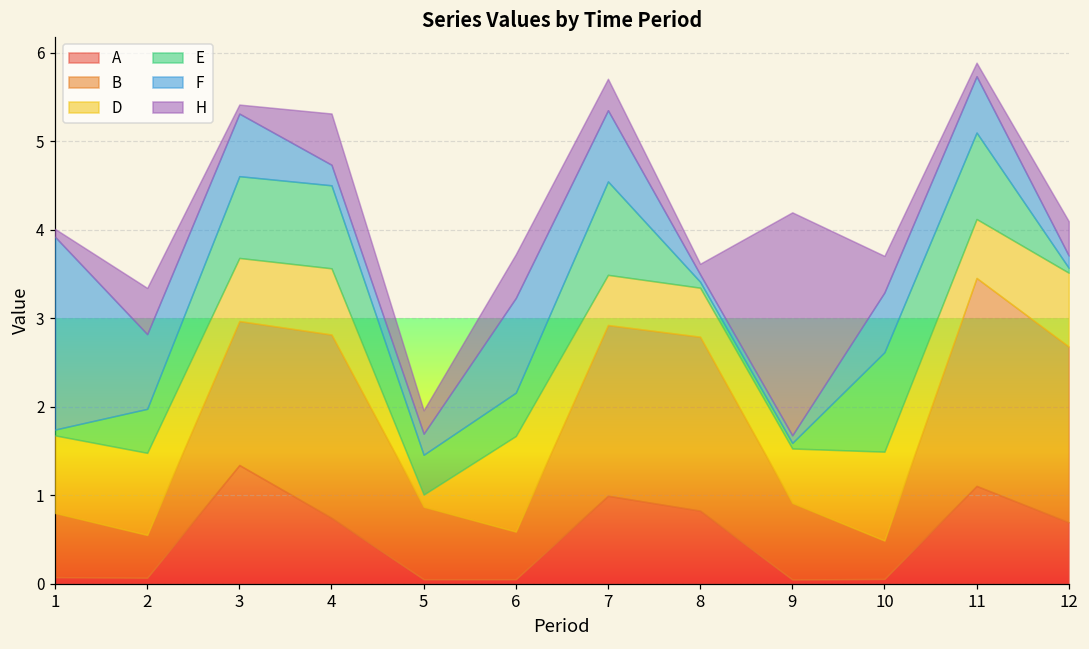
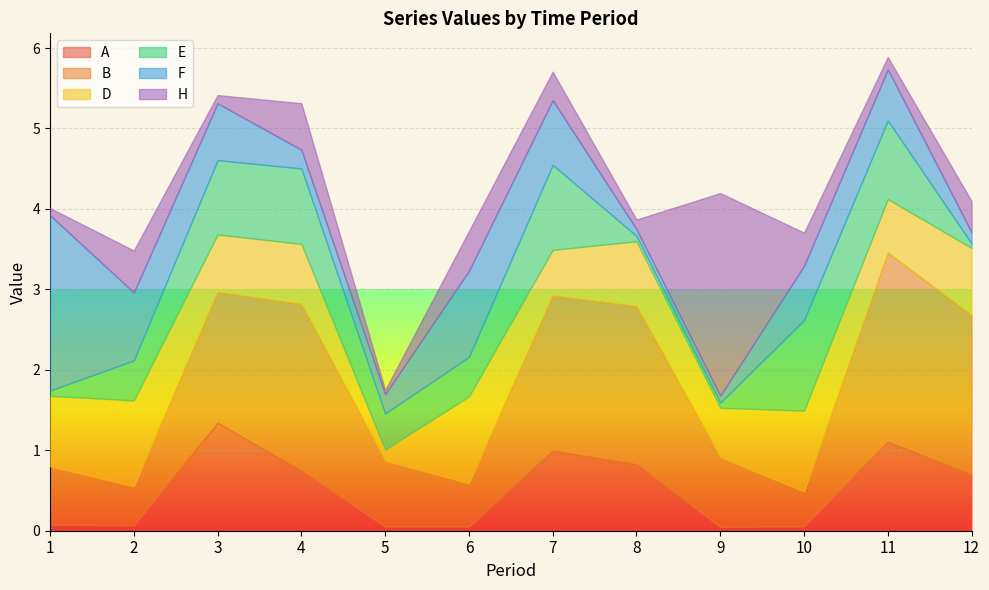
D, 2: 0.9 -> 1.1
H, 5: 0.3 -> 0.1
D, 8: 0.6 -> 0.8
